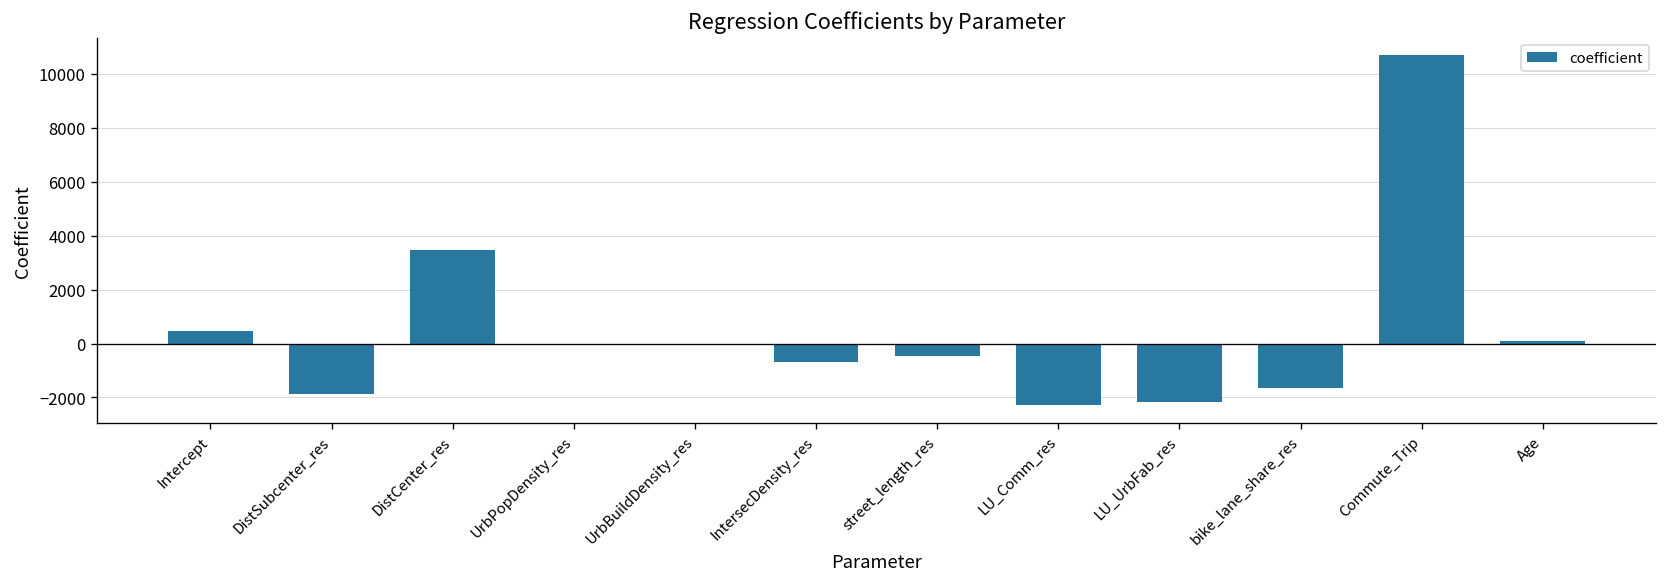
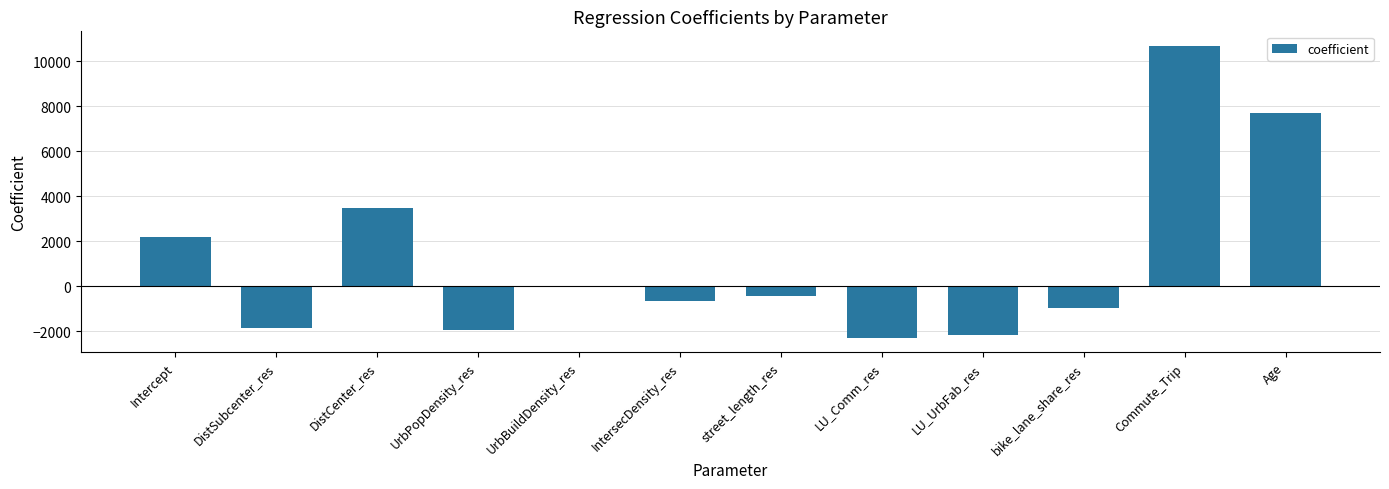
Intercept: 500 -> 2200
UrbPopDensity_res: 0 -> -1900
bike_lane_share_res: -1700 -> -1000
Age: 100 -> 7700
